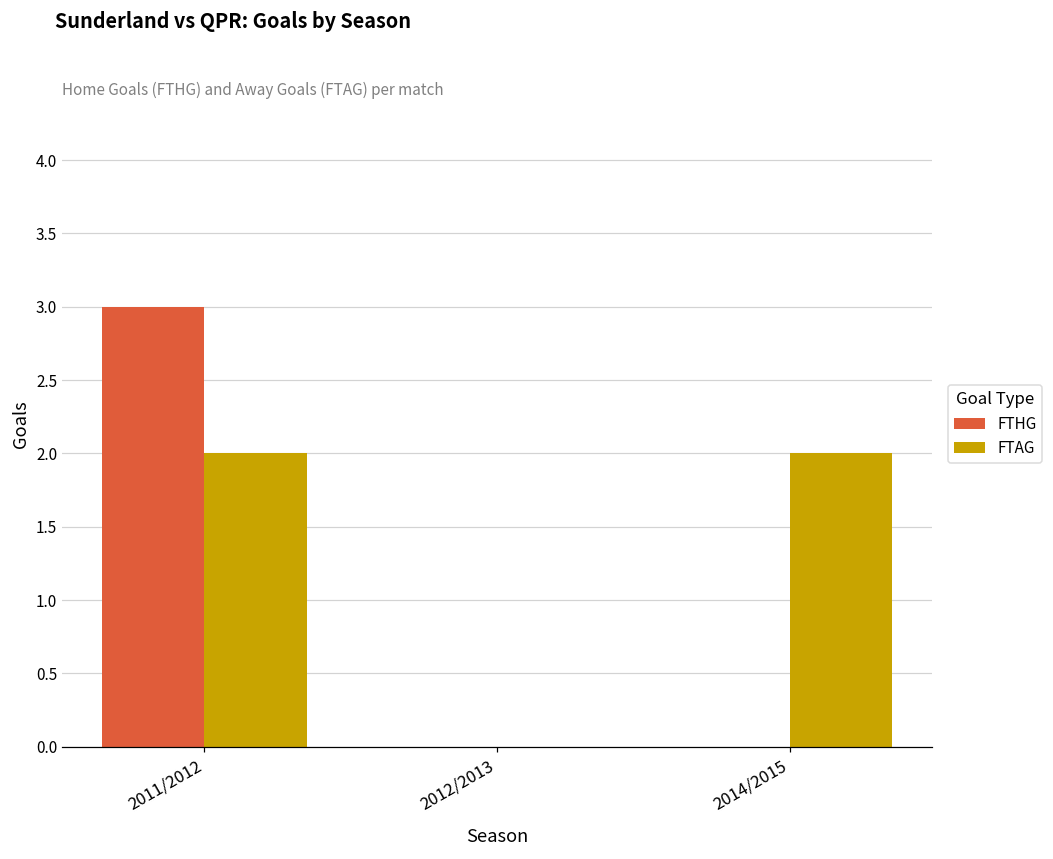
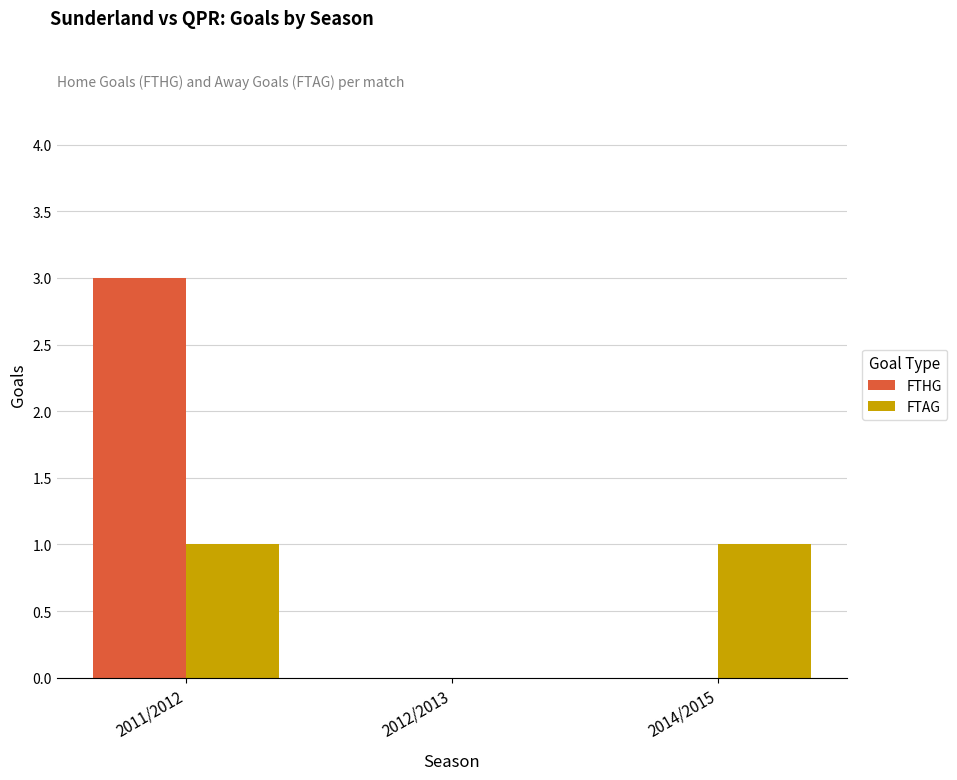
FTAG, 2011/2012: 2 -> 1
FTAG, 2014/2015: 2 -> 1
